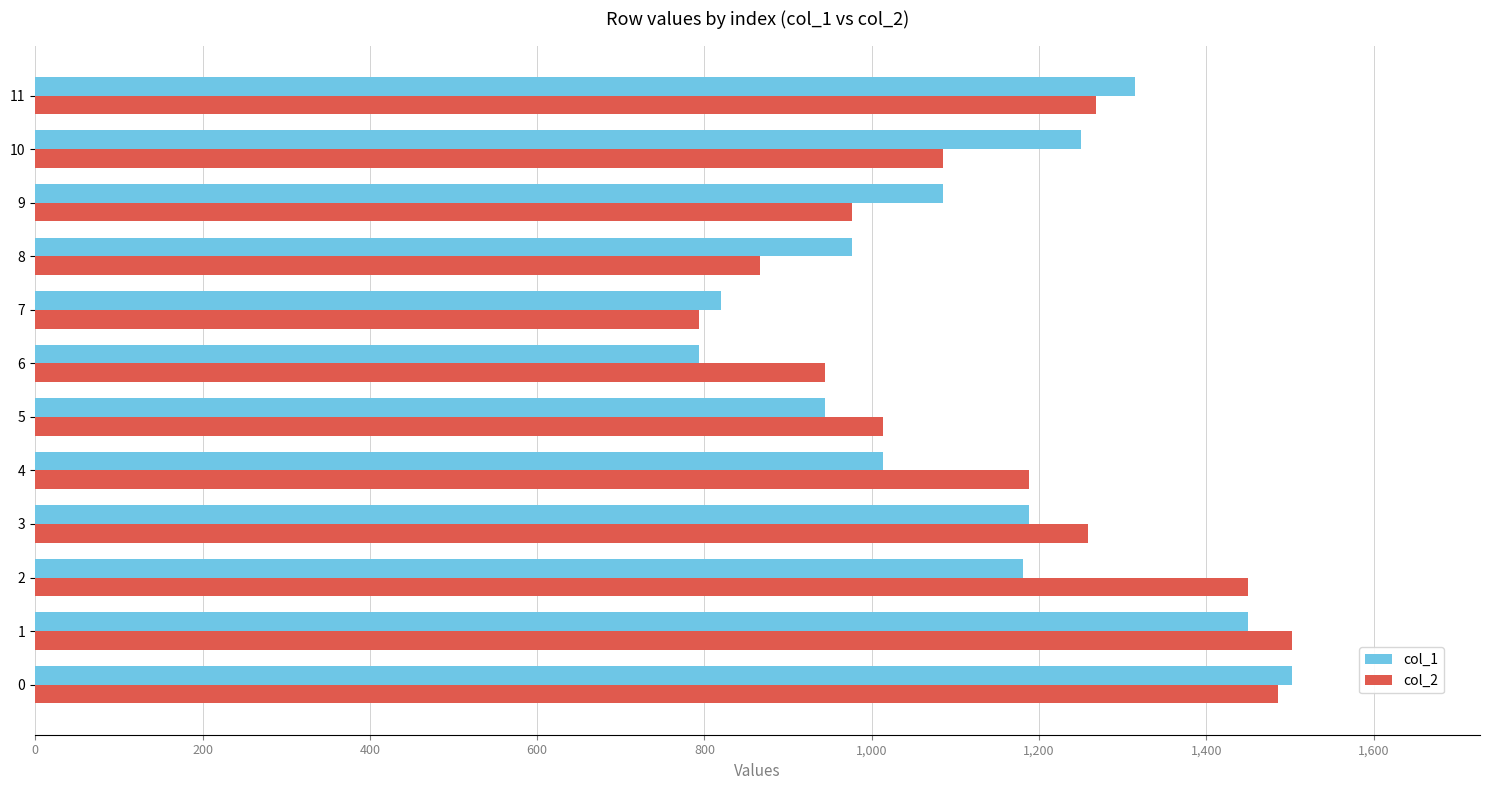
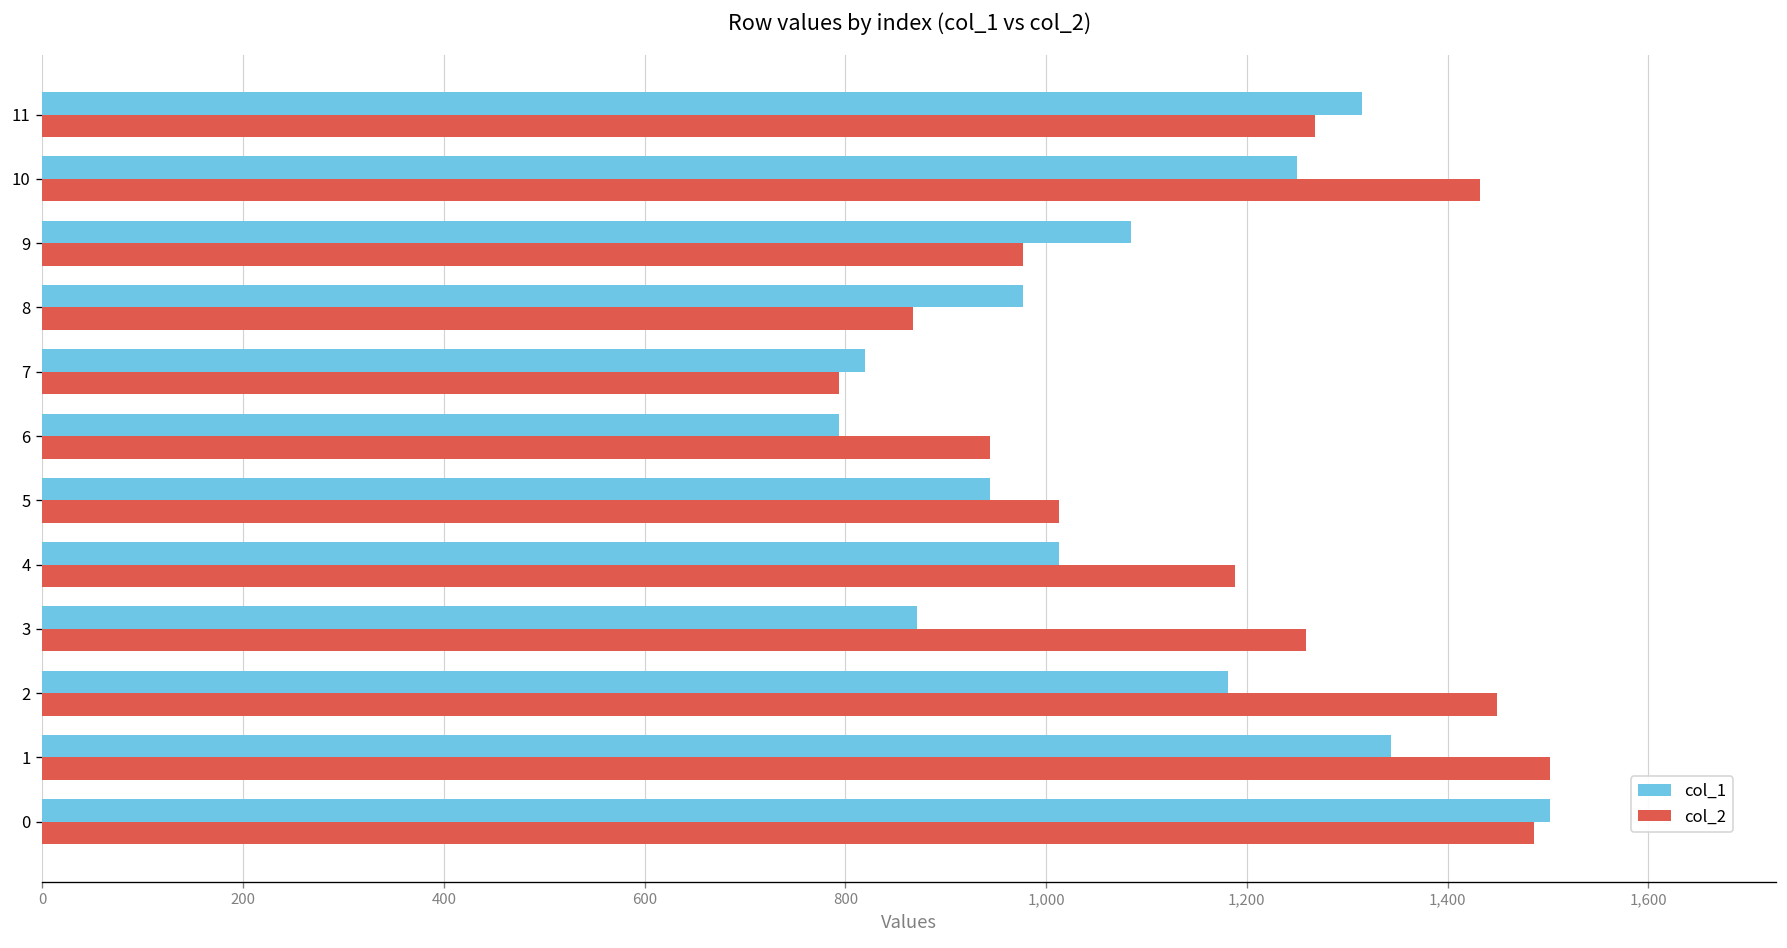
col_2, 10: 1,080 -> 1,430
col_1, 3: 1,190 -> 870
col_1, 1: 1,450 -> 1,340
